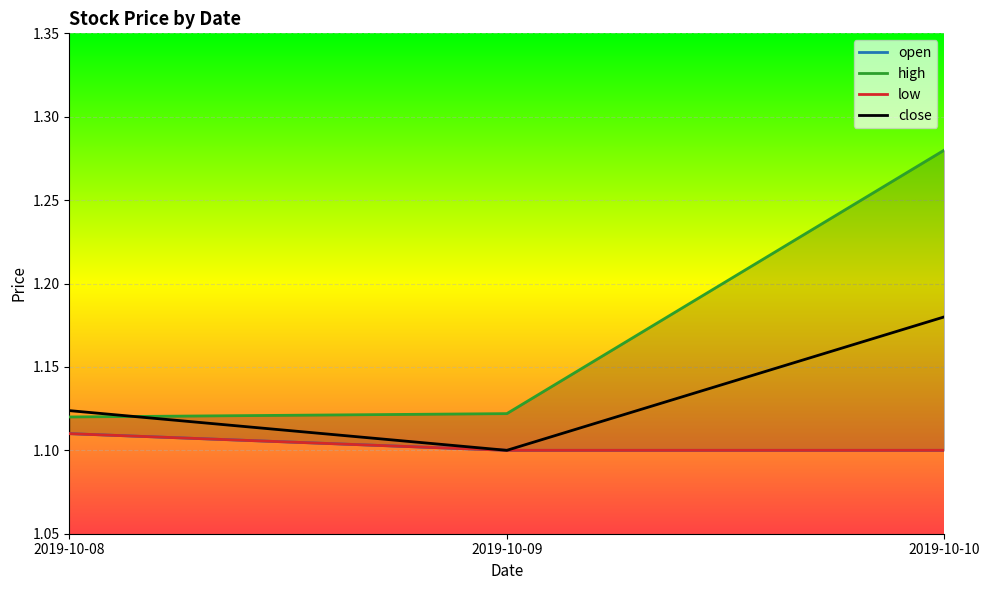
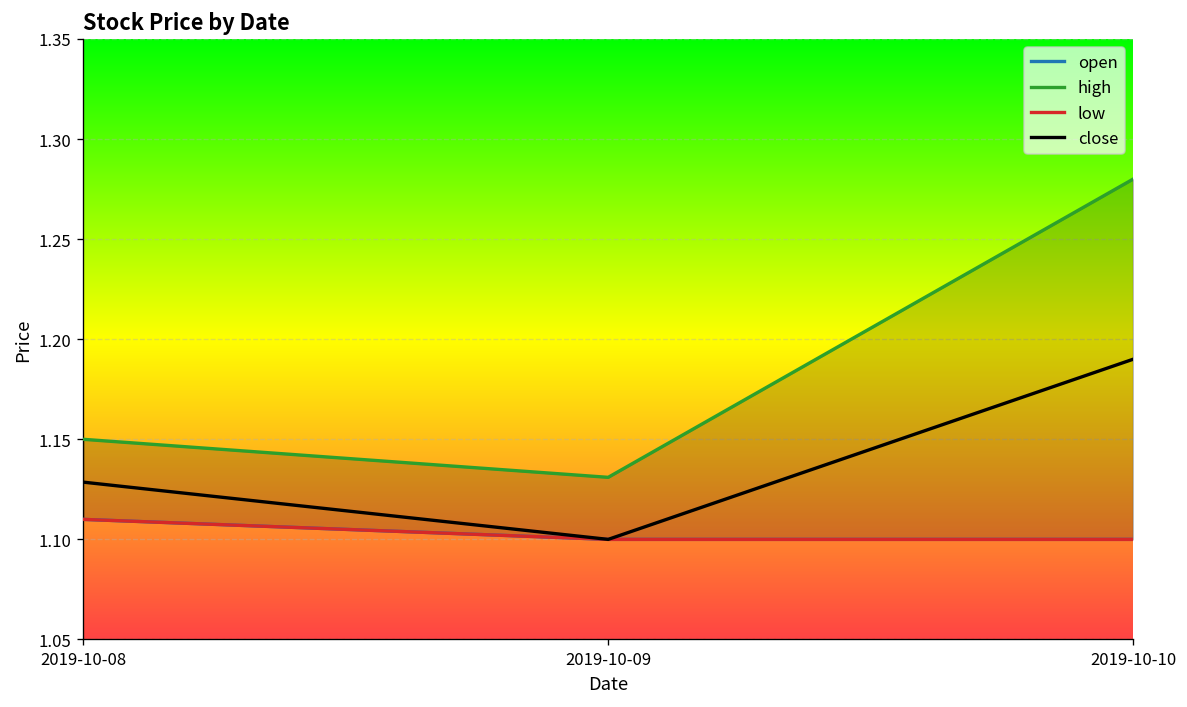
high, 2019-10-08: 1.12 -> 1.15
close, 2019-10-08: 1.124 -> 1.129
high, 2019-10-09: 1.122 -> 1.131
close, 2019-10-10: 1.18 -> 1.19
